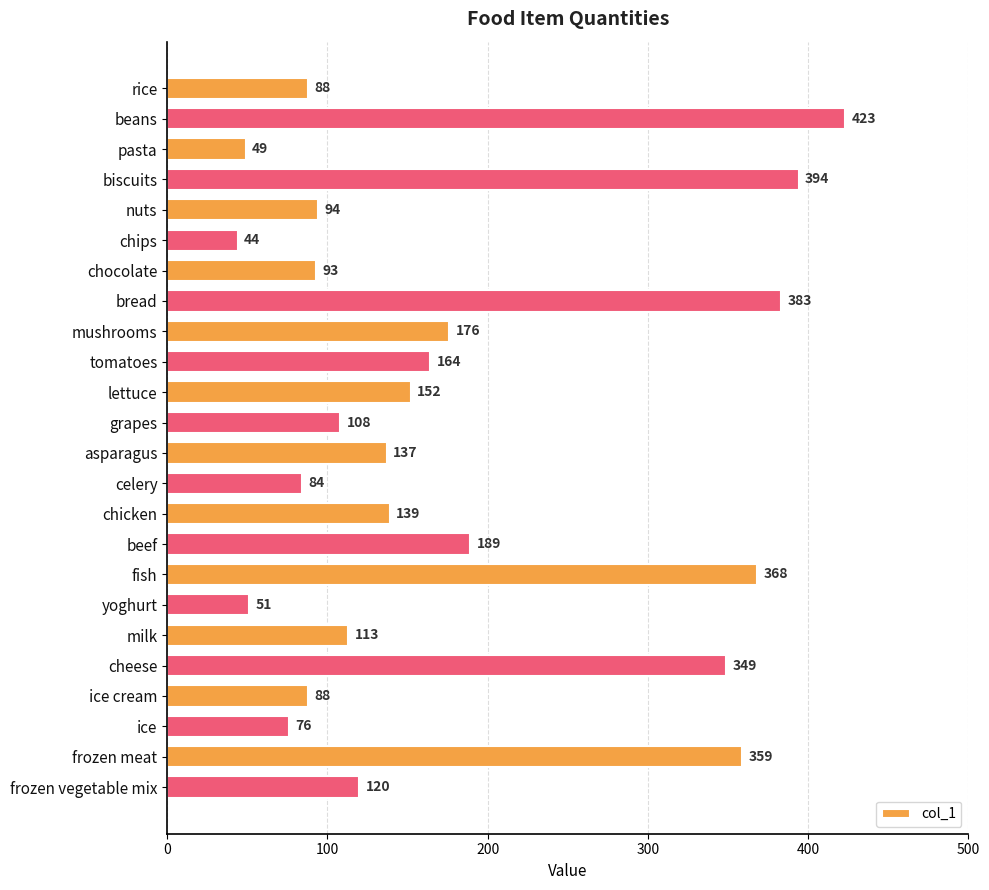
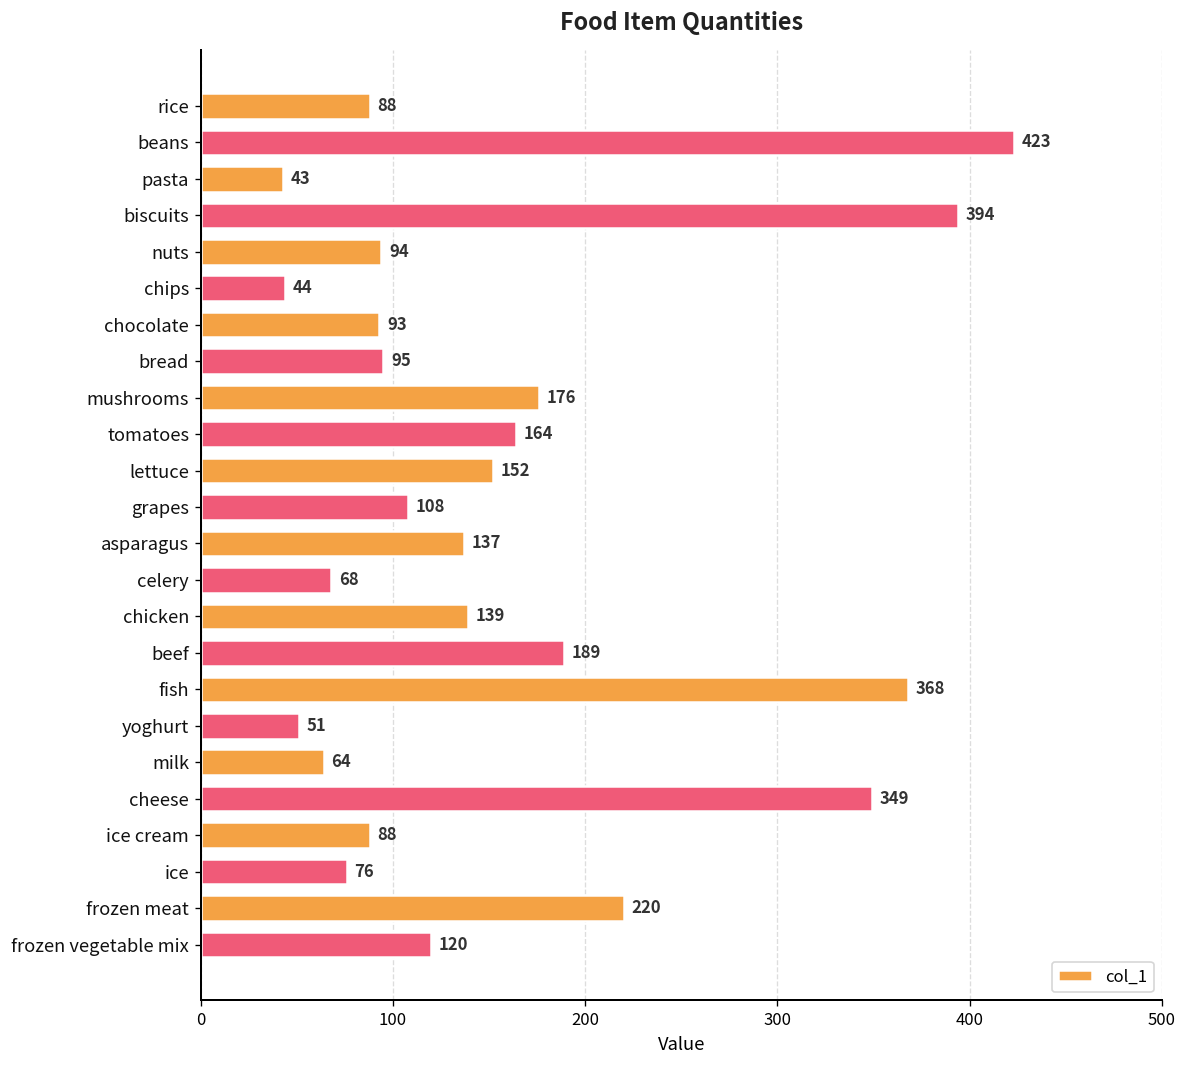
pasta: 49 -> 43
bread: 383 -> 95
celery: 84 -> 68
milk: 113 -> 64
frozen meat: 359 -> 220
